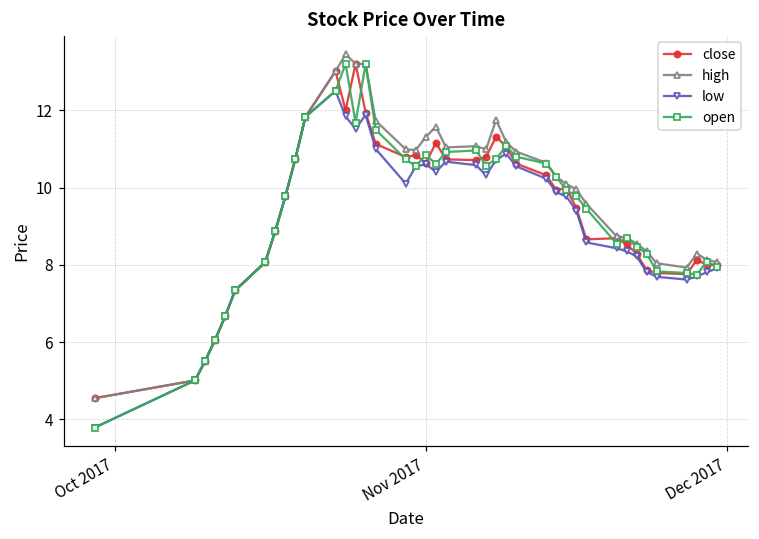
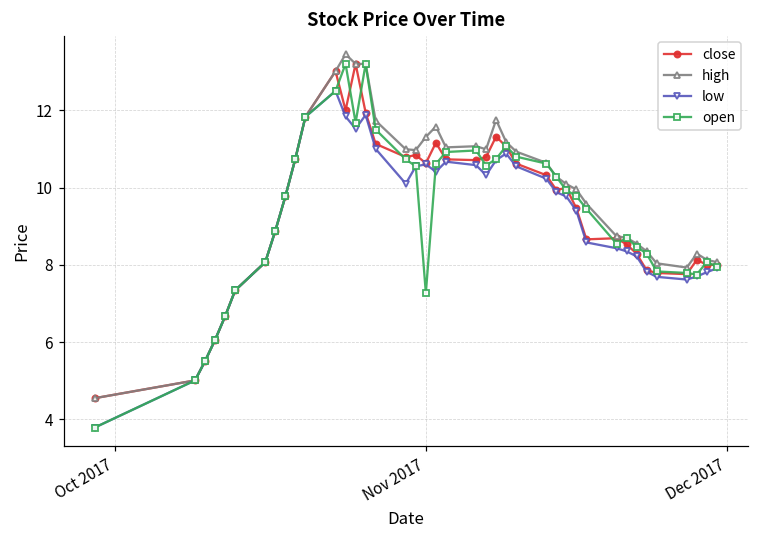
open, Nov 2017: 10.9 -> 7.3
